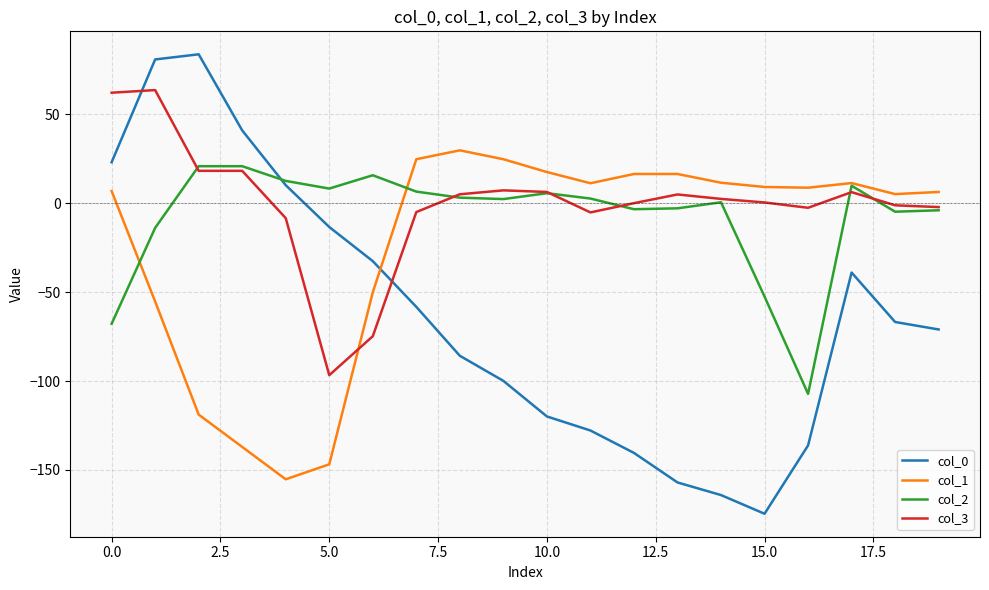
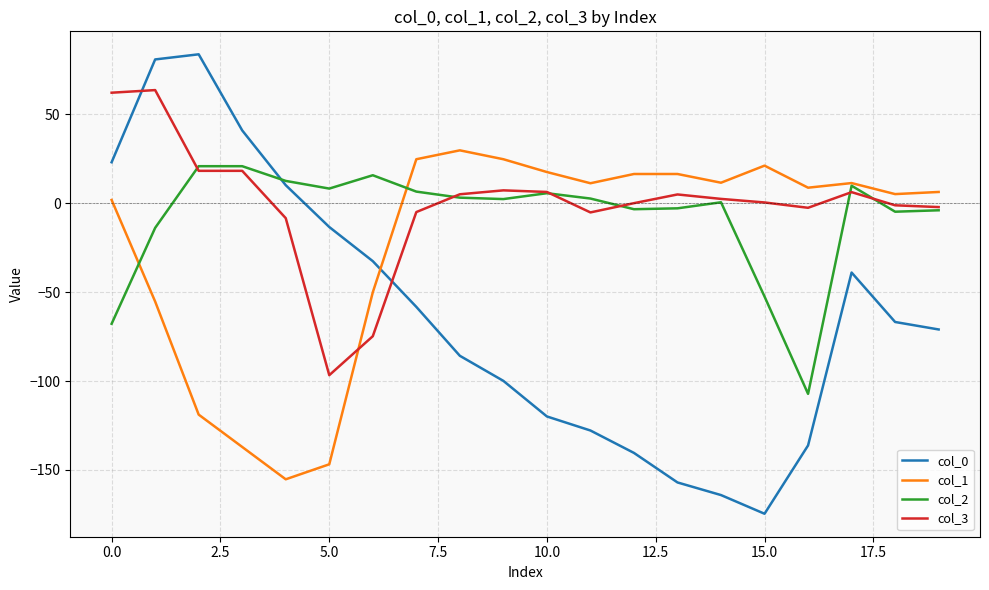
col_1, 0.0: 7 -> 2
col_1, 15.0: 9 -> 21
